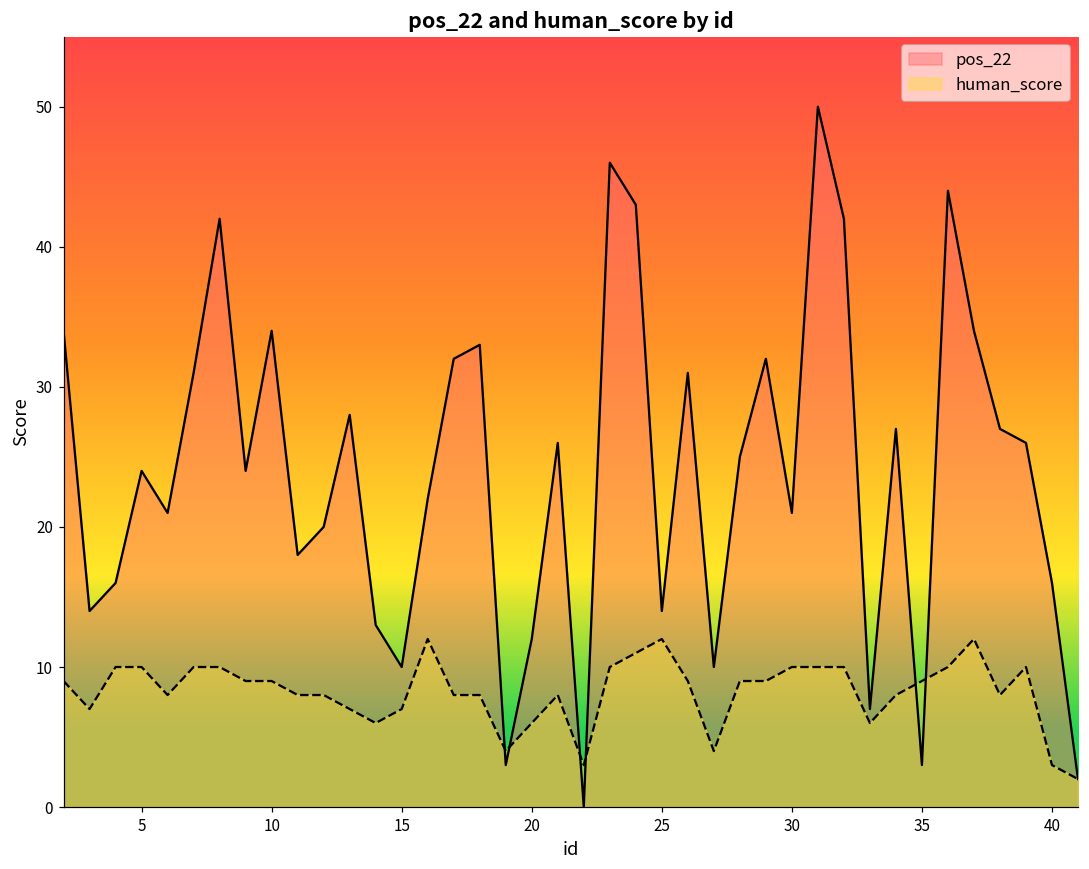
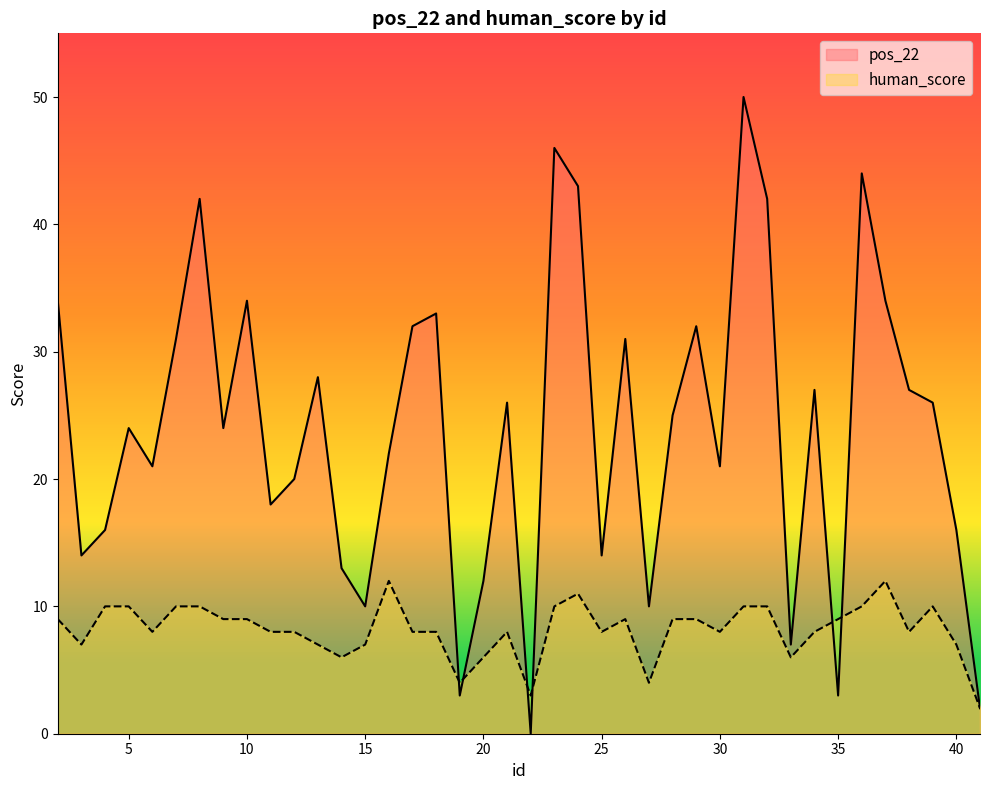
human_score, 25: 12 -> 8
human_score, 30: 10 -> 8
human_score, 40: 3 -> 7
